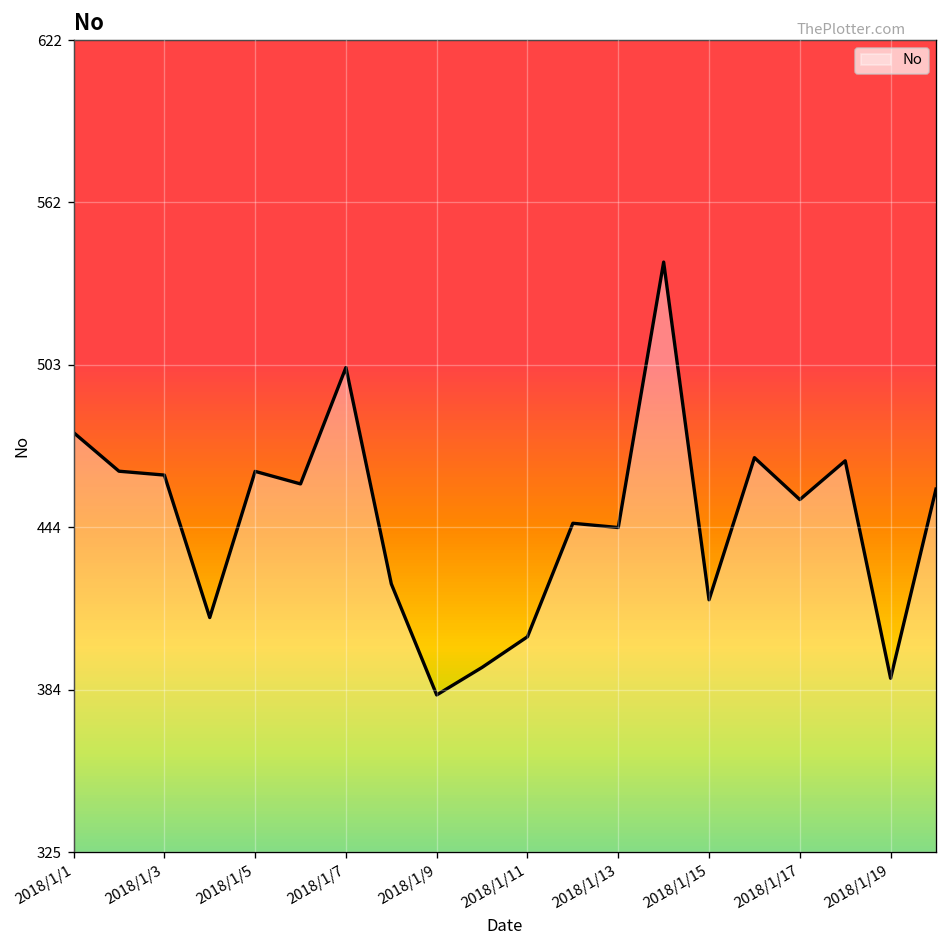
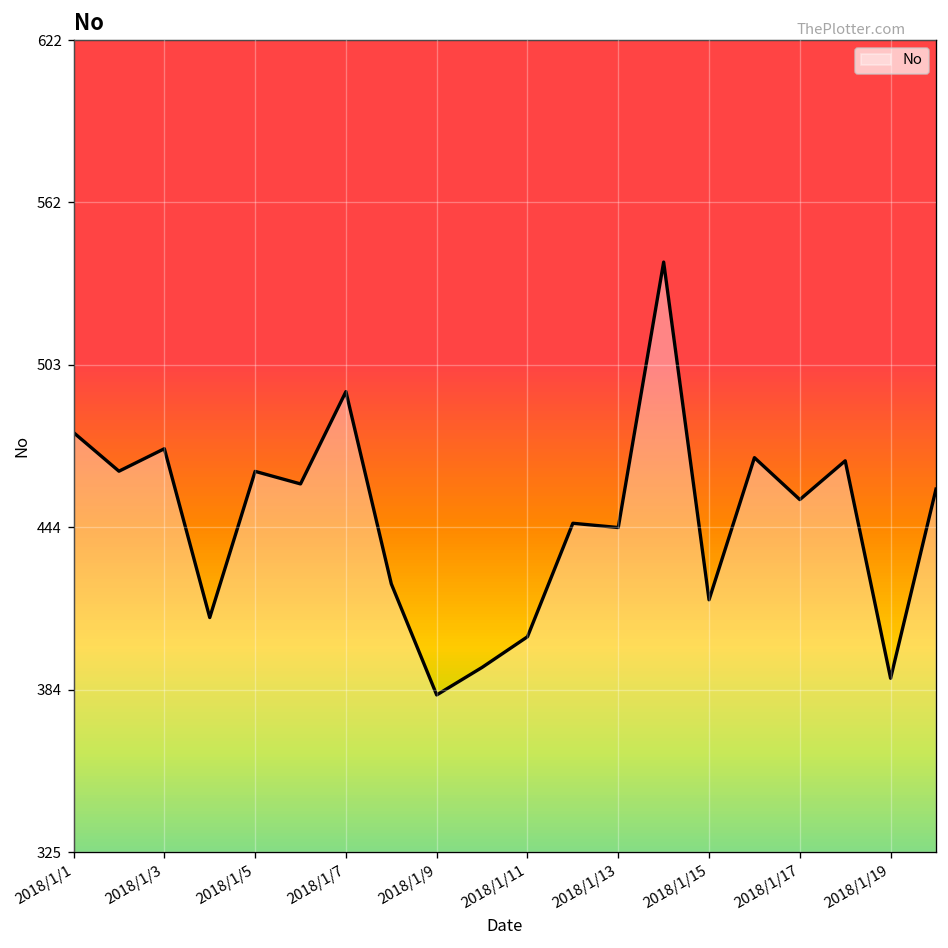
2018/1/3: 463 -> 472
2018/1/7: 502 -> 493
